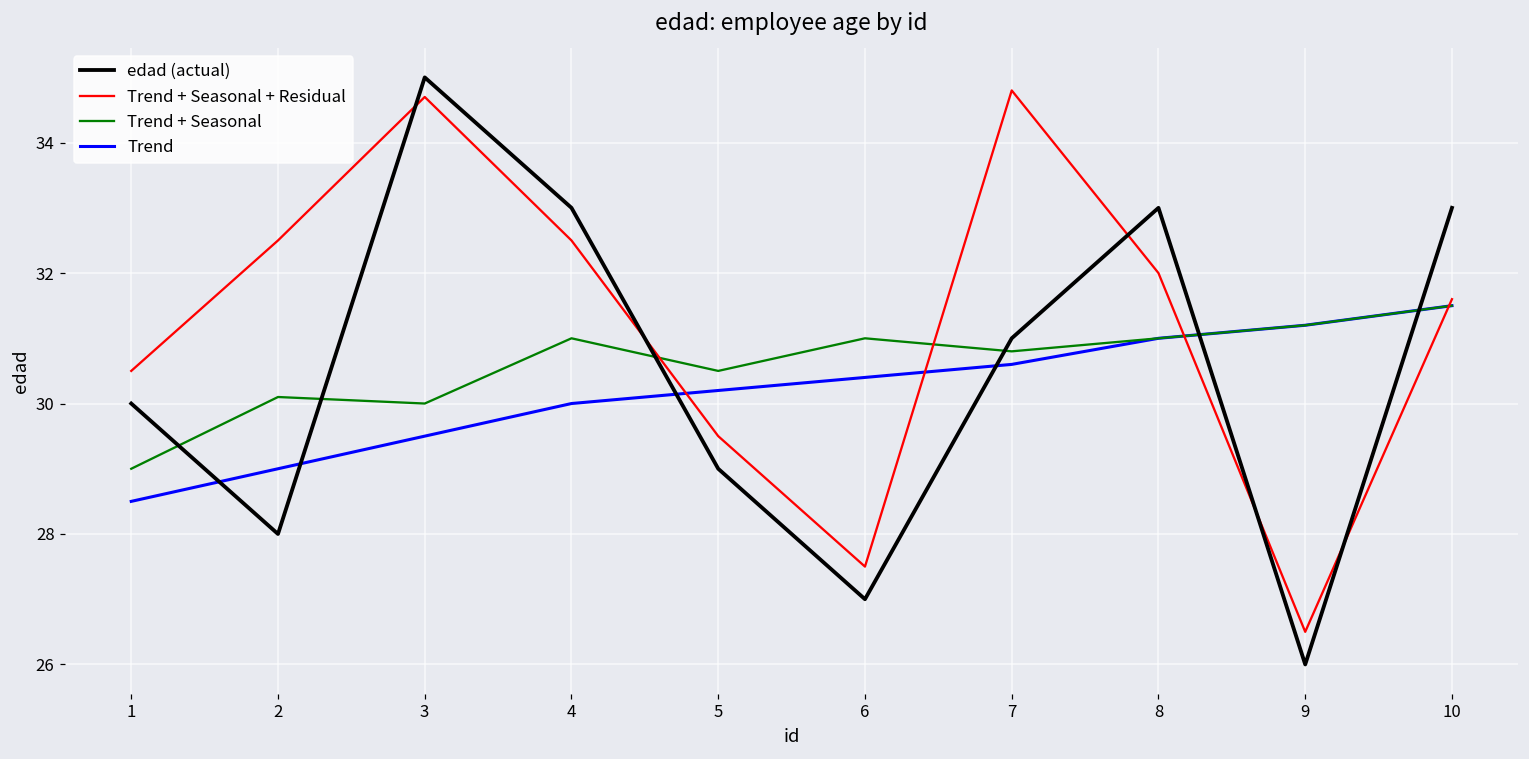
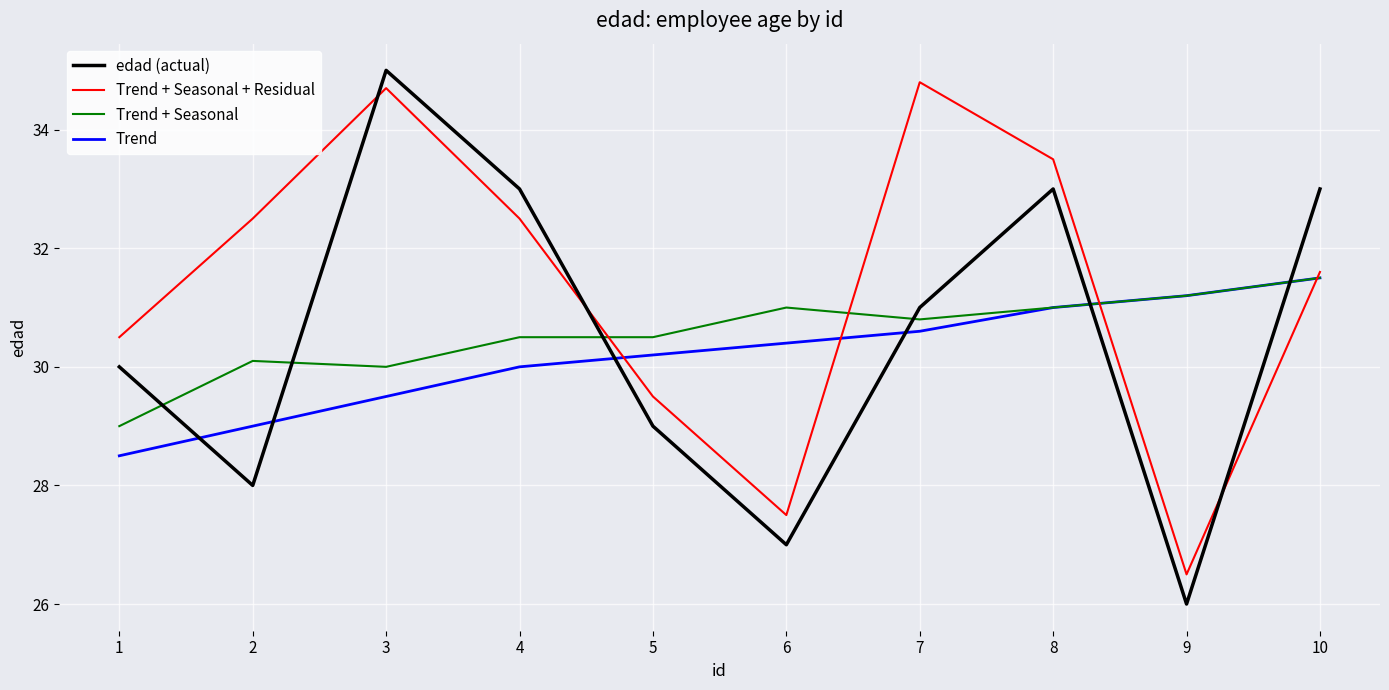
Trend + Seasonal, 4: 31.0 -> 30.5
Trend + Seasonal + Residual, 8: 32.0 -> 33.5
